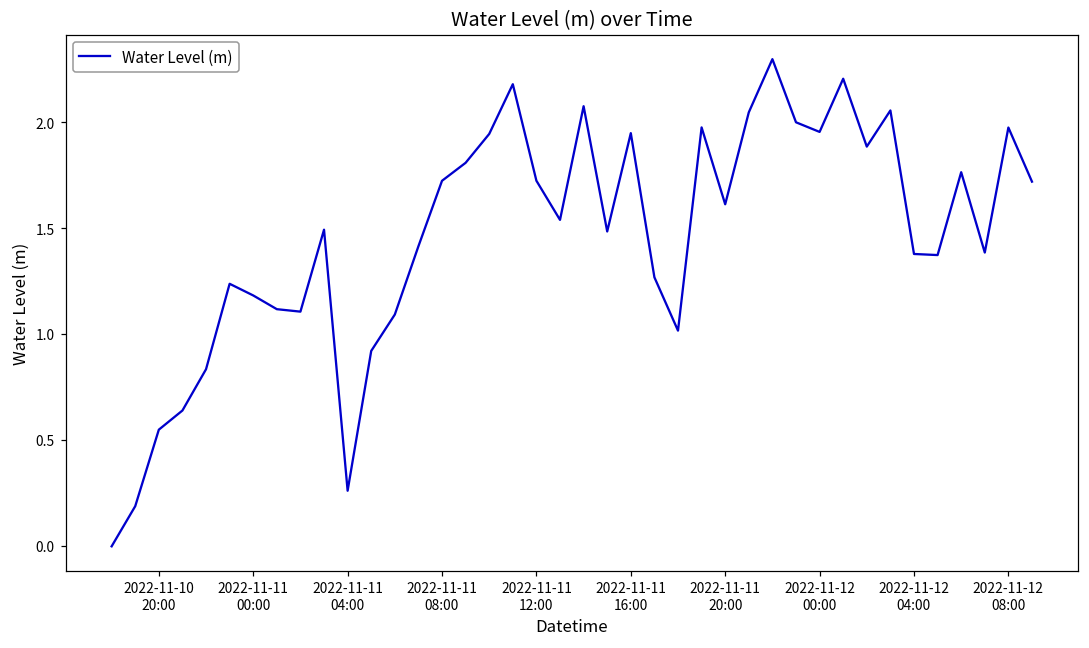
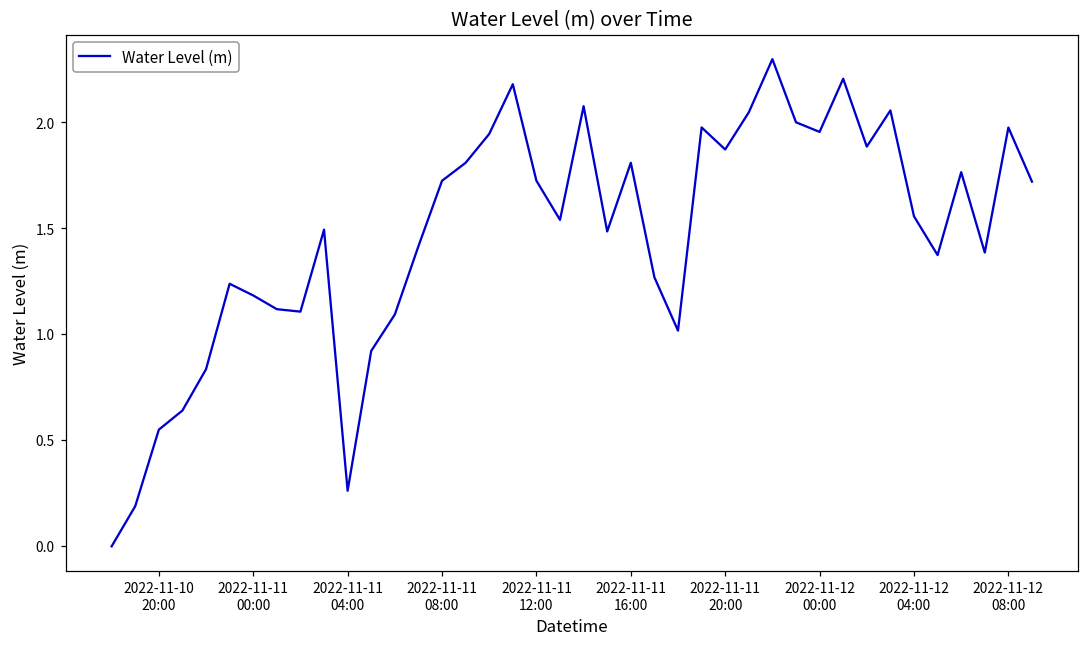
2022-11-11 16:00: 1.95 -> 1.81
2022-11-11 20:00: 1.61 -> 1.87
2022-11-12 04:00: 1.38 -> 1.56
